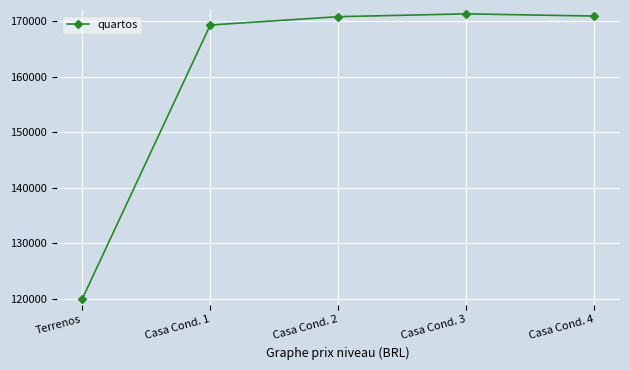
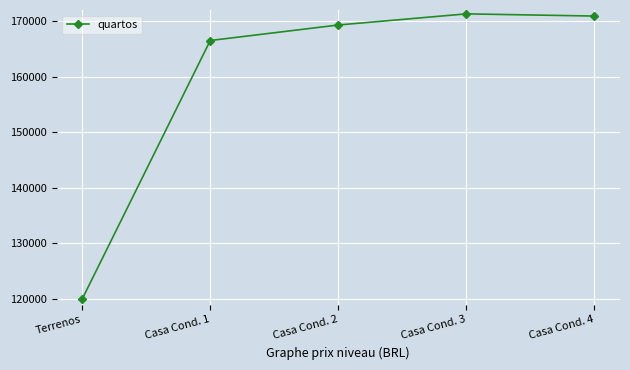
Casa Cond. 1: 169000 -> 167000
Casa Cond. 2: 171000 -> 169000
